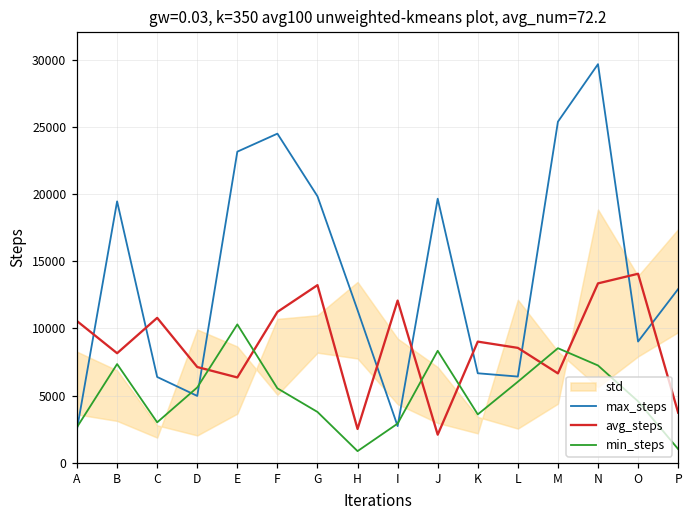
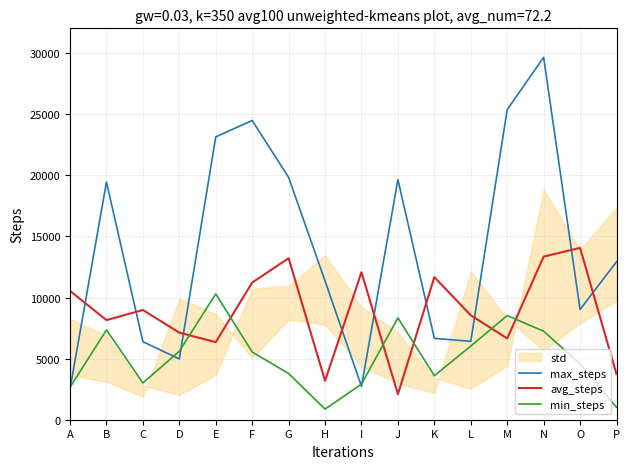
avg_steps, C: 10800 -> 9000
avg_steps, H: 2500 -> 3200
avg_steps, K: 9000 -> 11700
